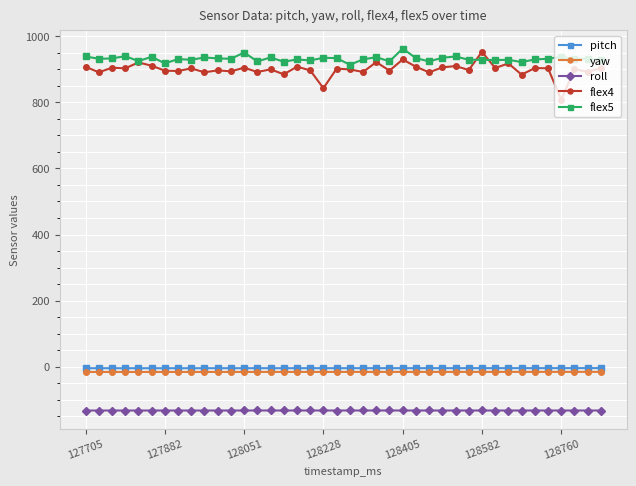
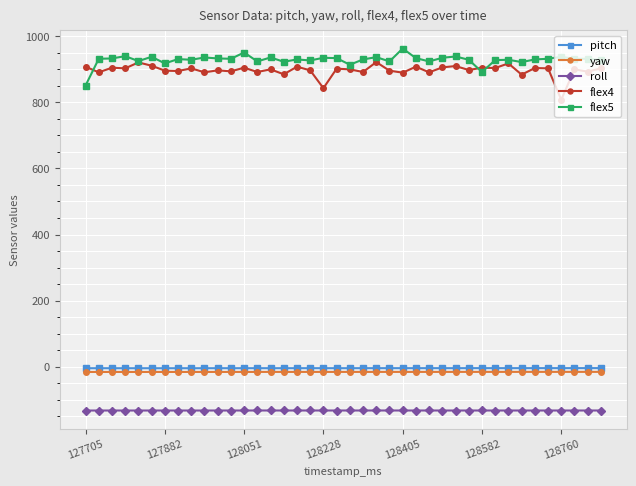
flex5, 127705: 940 -> 850
flex4, 128405: 930 -> 890
flex4, 128582: 950 -> 910
flex5, 128582: 930 -> 890
